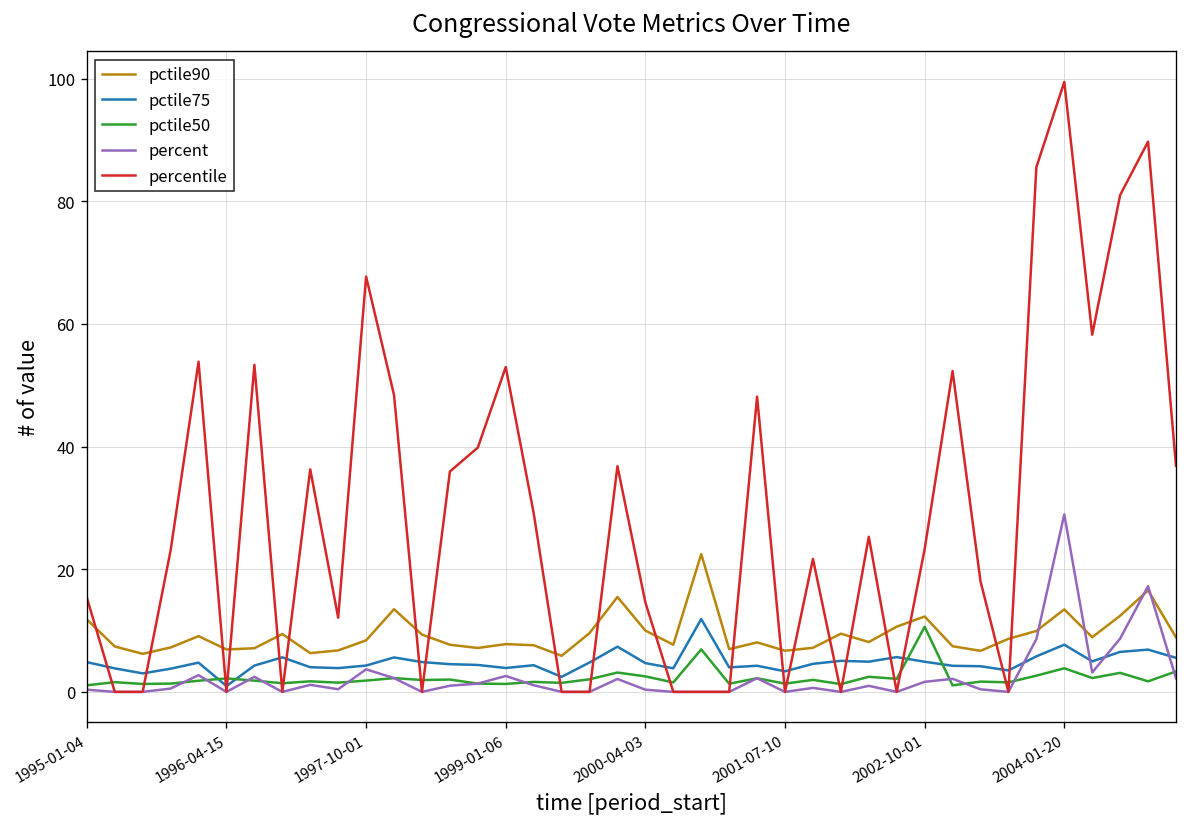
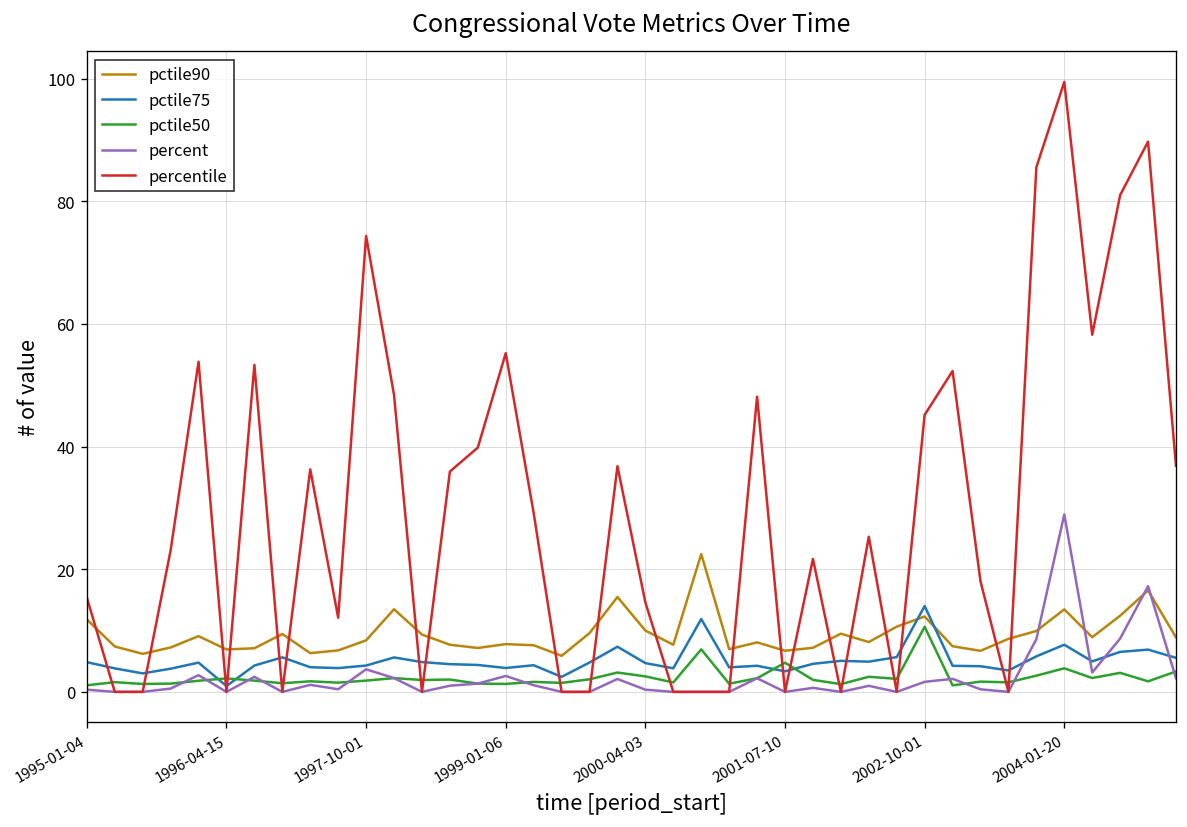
percentile, 1997-10-01: 68 -> 74
percentile, 1999-01-06: 53 -> 55
pctile50, 2001-07-10: 1 -> 5
pctile75, 2002-10-01: 5 -> 14
percentile, 2002-10-01: 23 -> 45
